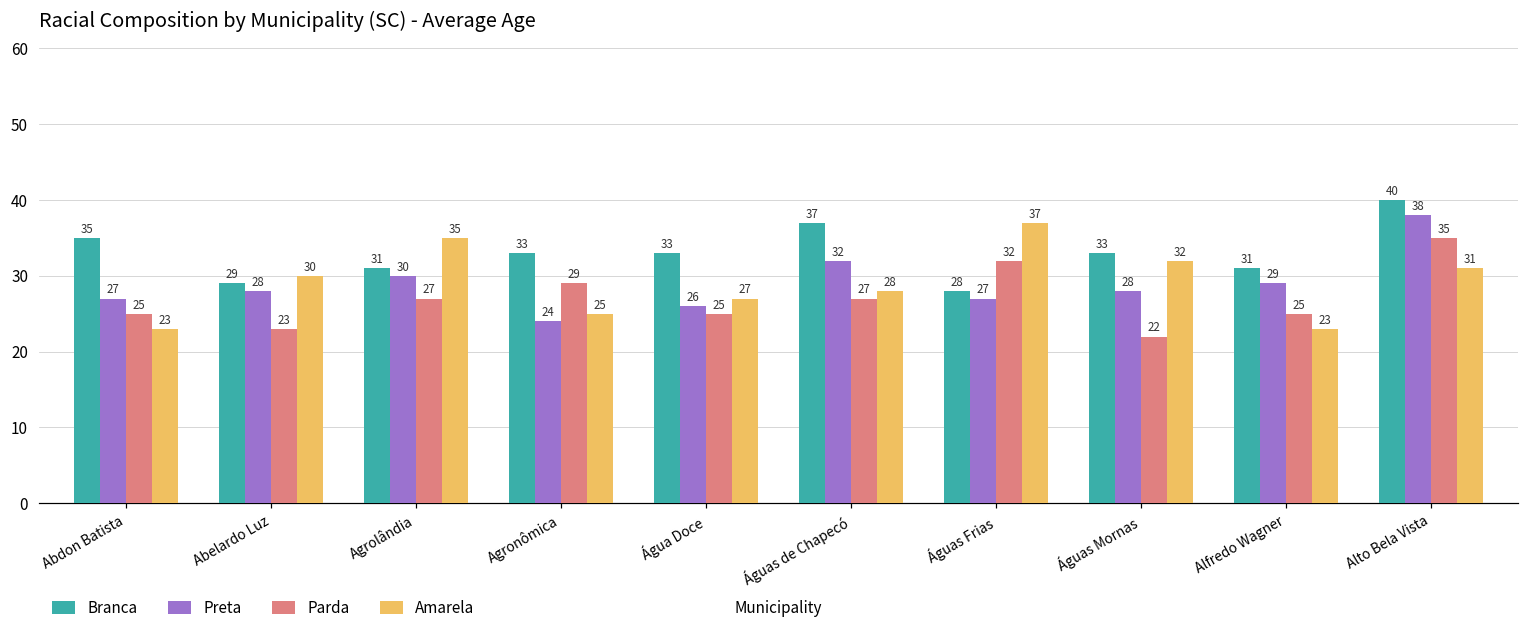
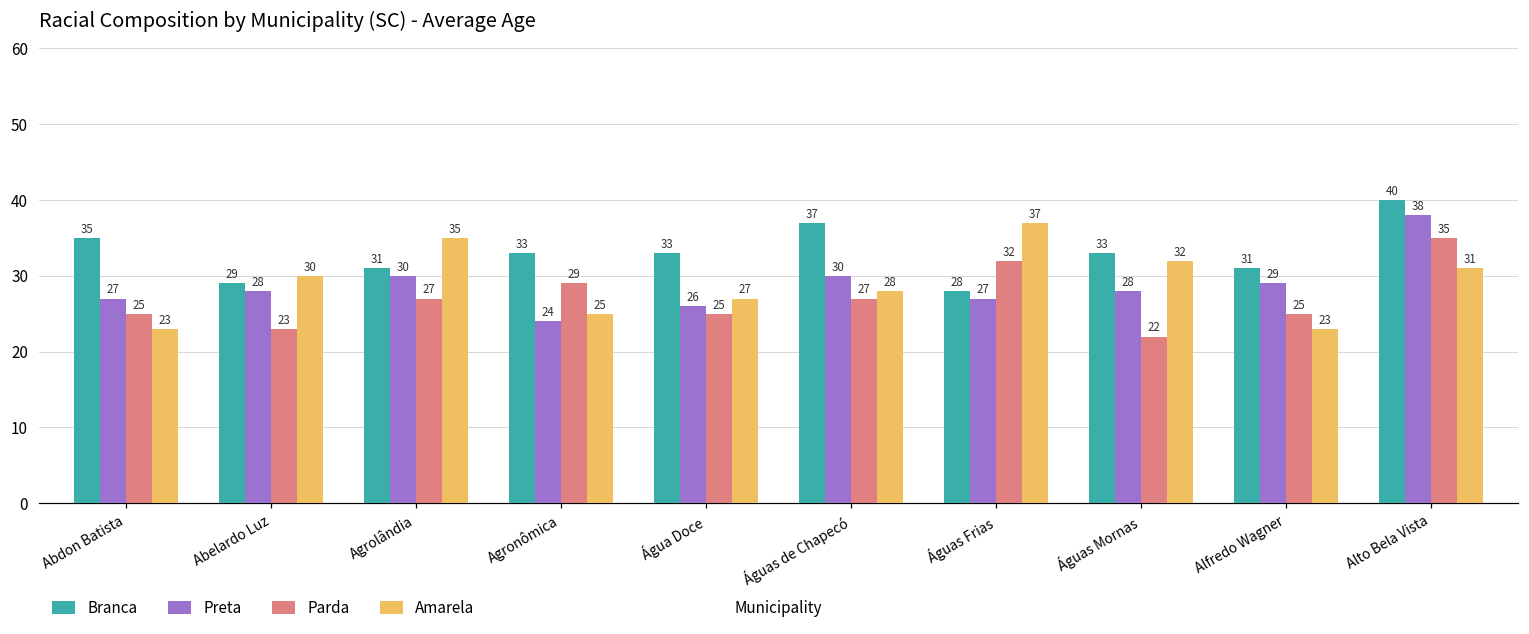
Preta, Águas de Chapecó: 32 -> 30
